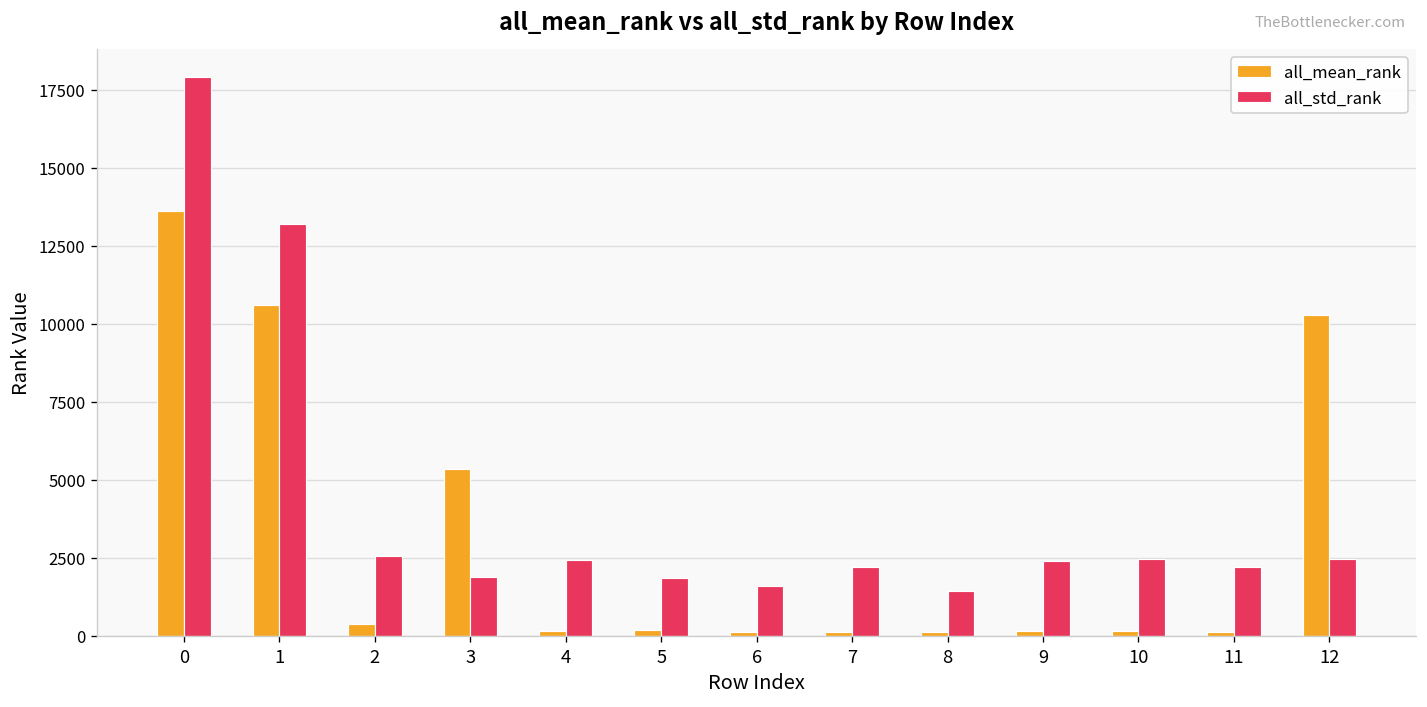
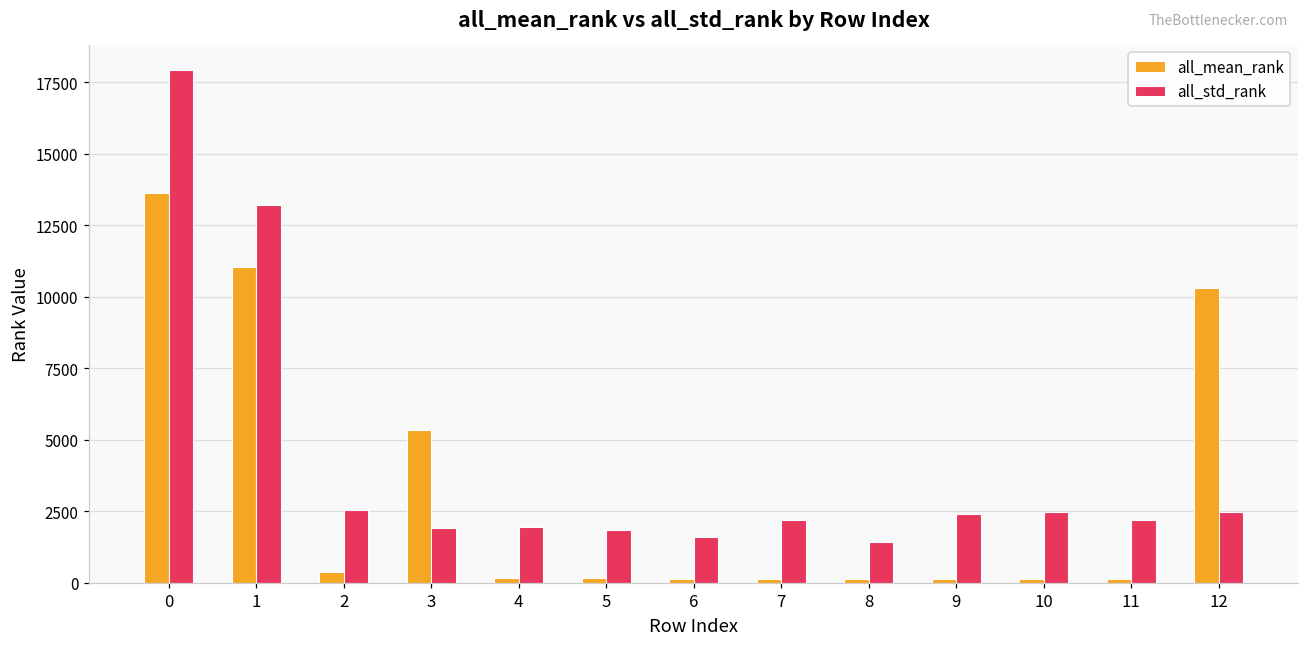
all_mean_rank, 1: 10600 -> 11000
all_std_rank, 4: 2400 -> 2000
